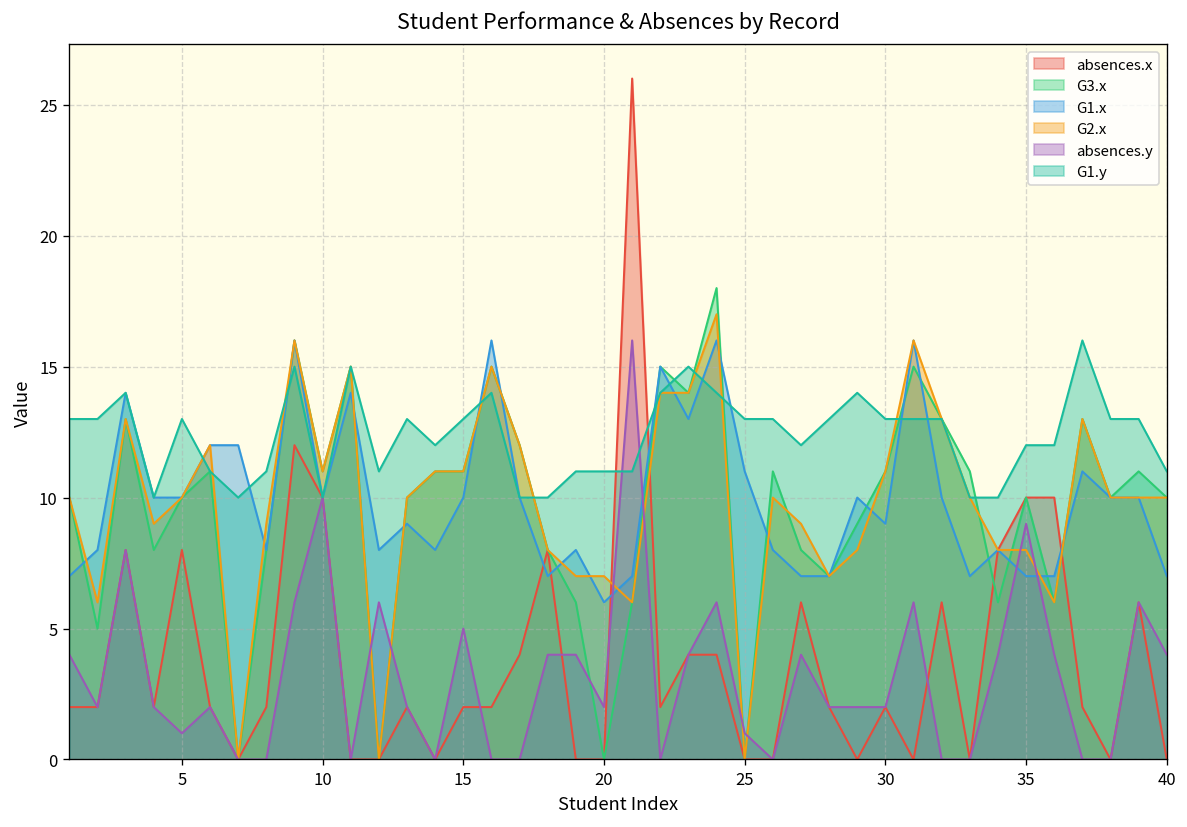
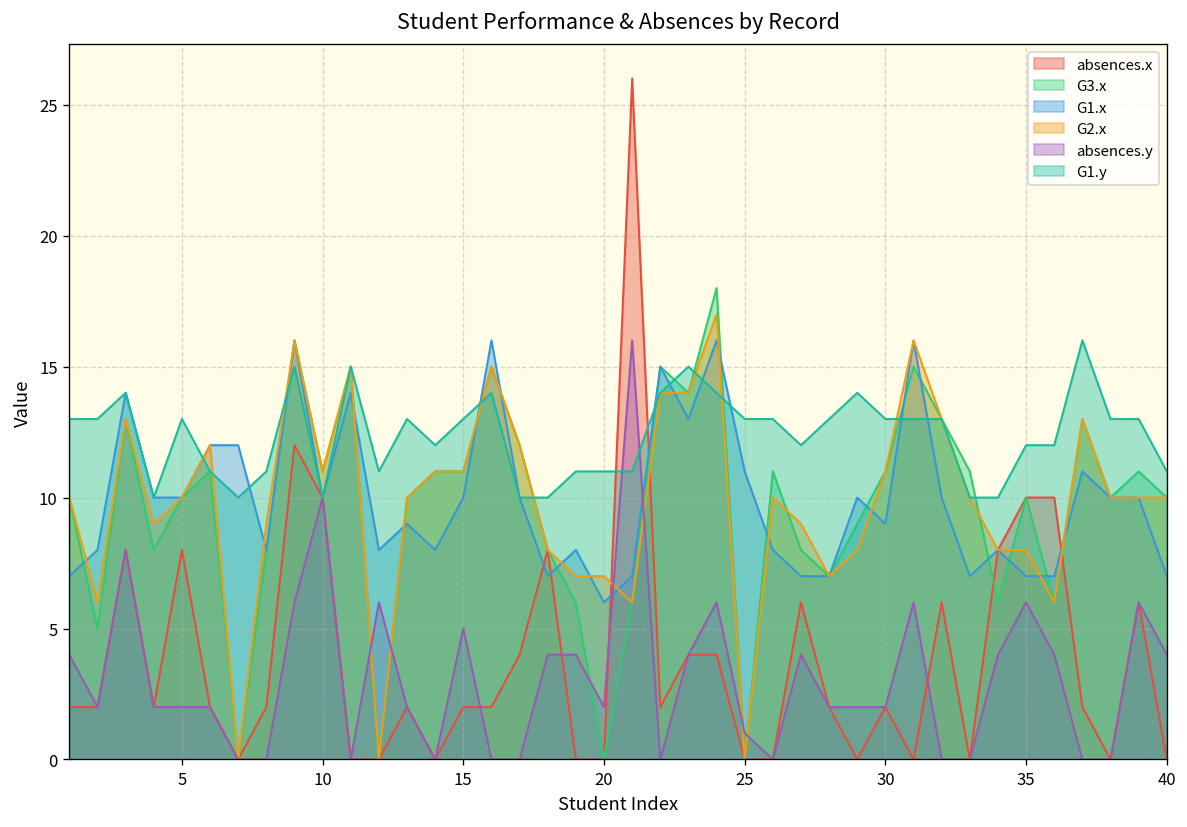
absences.y, 5: 1 -> 2
absences.y, 35: 9 -> 6
